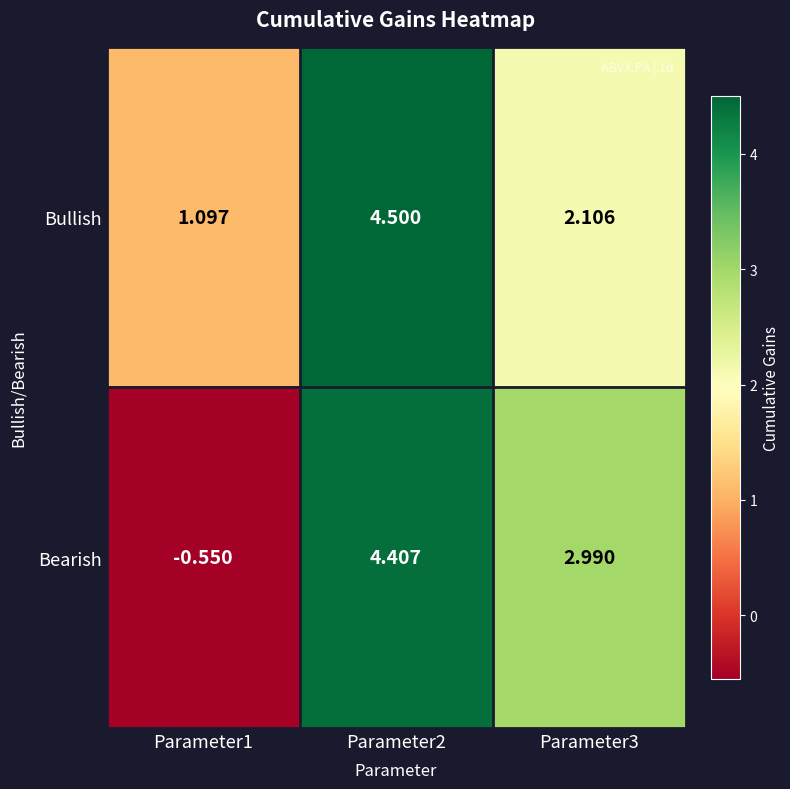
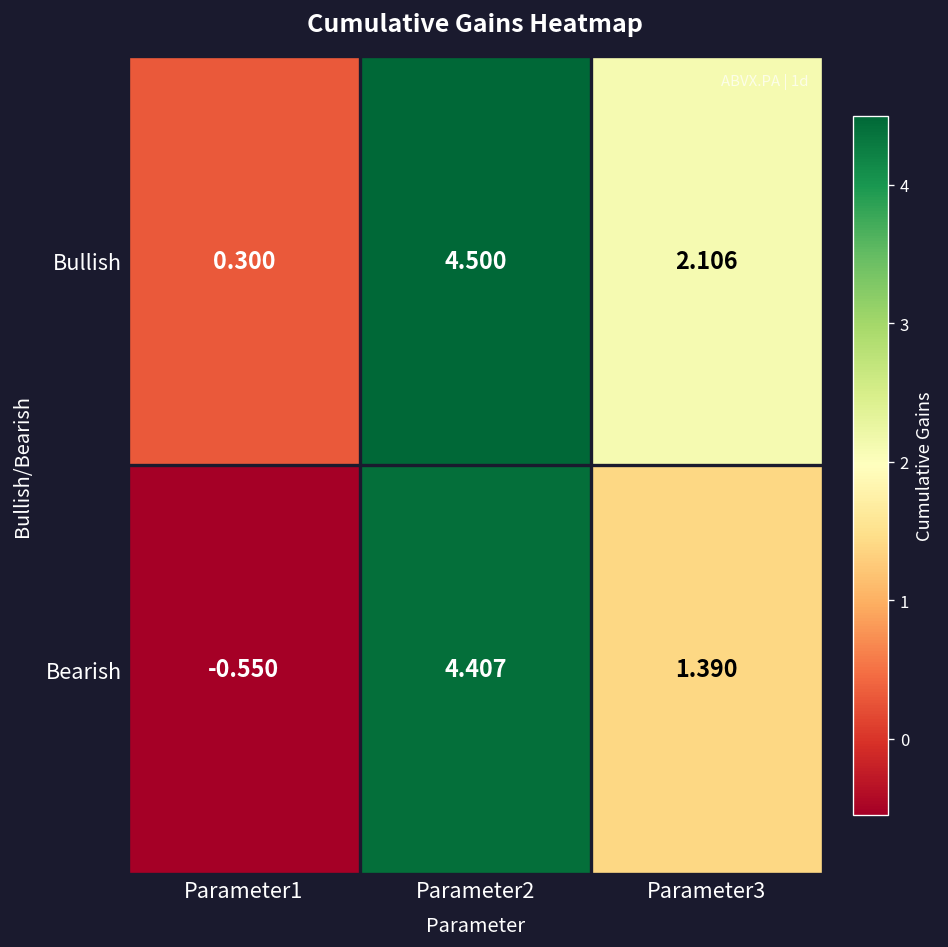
Bullish, Parameter1: 1.097 -> 0.300
Bearish, Parameter3: 2.990 -> 1.390
